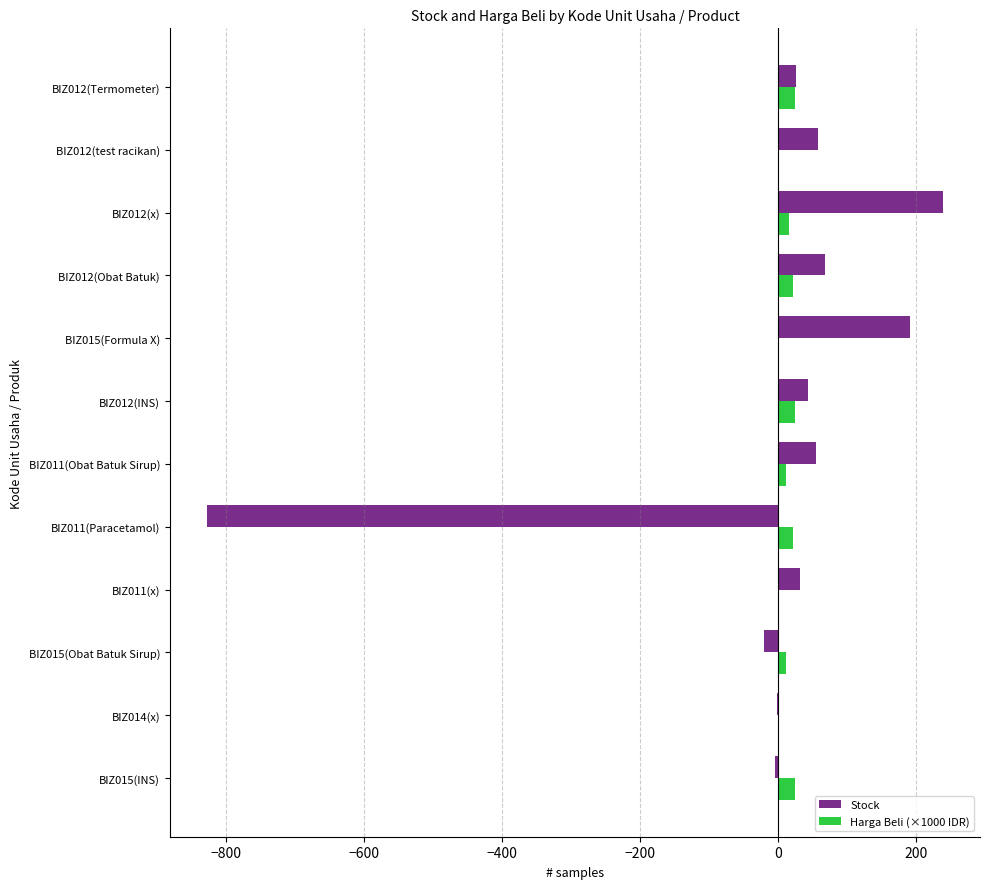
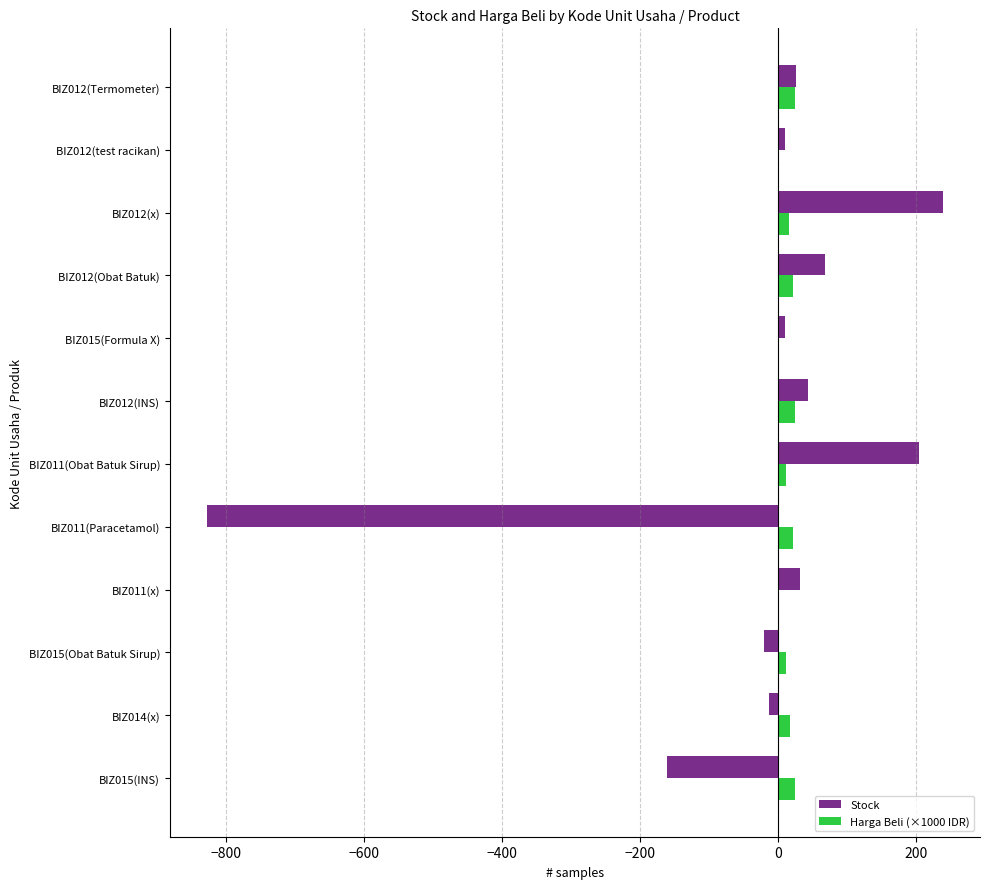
Stock, BIZ012(test racikan): 60 -> 10
Stock, BIZ015(Formula X): 190 -> 10
Stock, BIZ011(Obat Batuk Sirup): 60 -> 210
Stock, BIZ014(x): 0 -> -10
Harga Beli (×1000 IDR), BIZ014(x): 0 -> 20
Stock, BIZ015(INS): 0 -> -160
